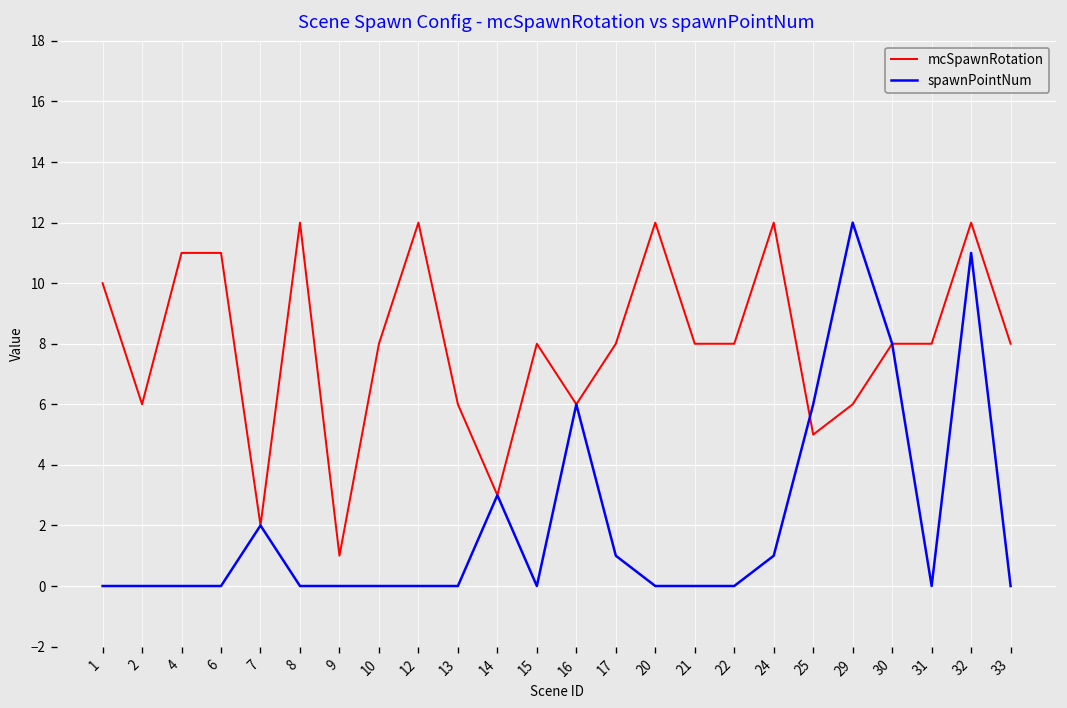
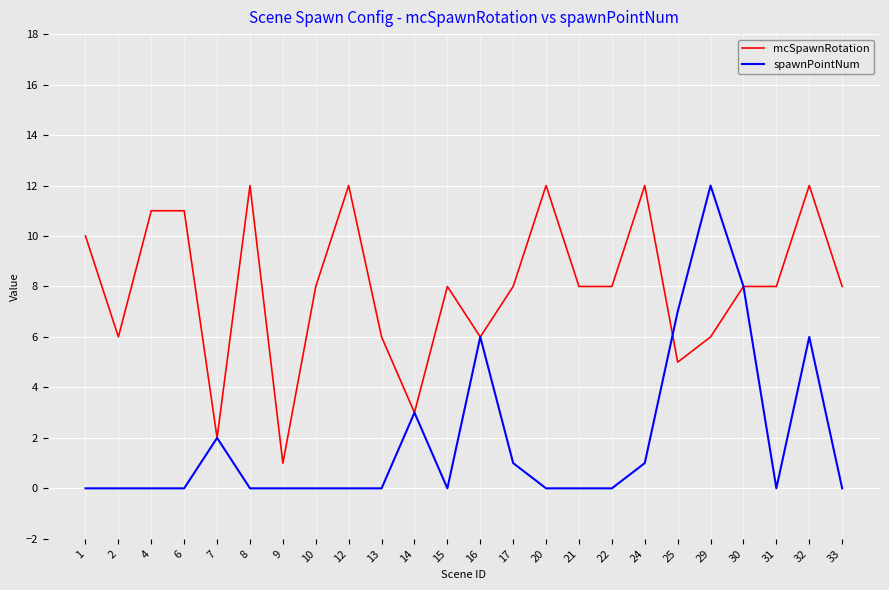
spawnPointNum, 25: 6 -> 7
spawnPointNum, 32: 11 -> 6
